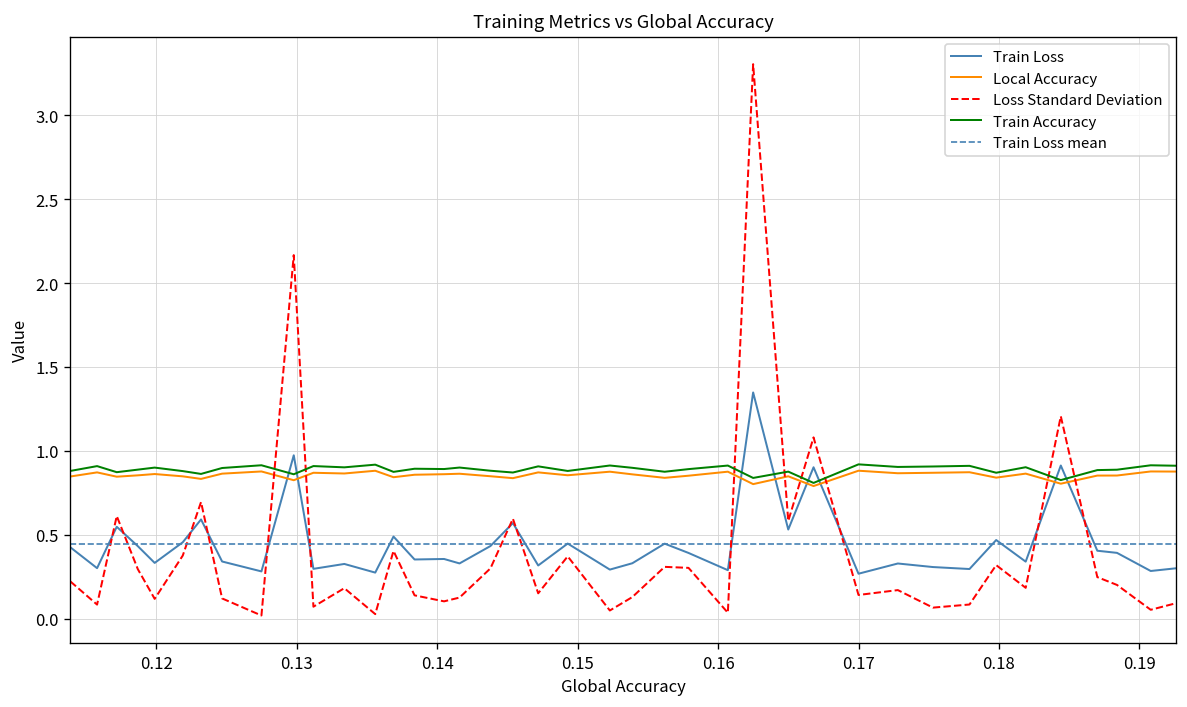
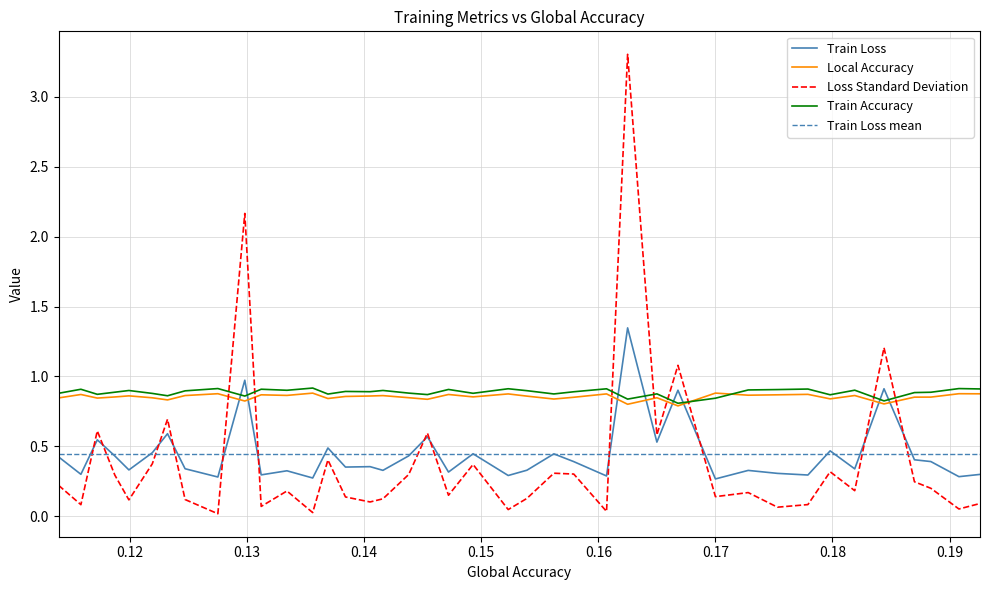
Train Accuracy, 0.17: 0.92 -> 0.84
